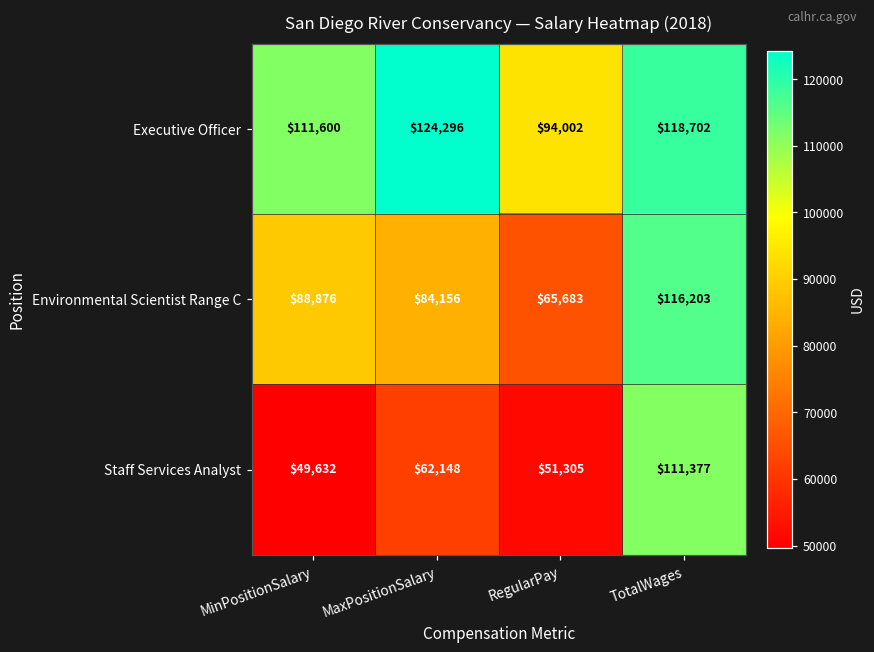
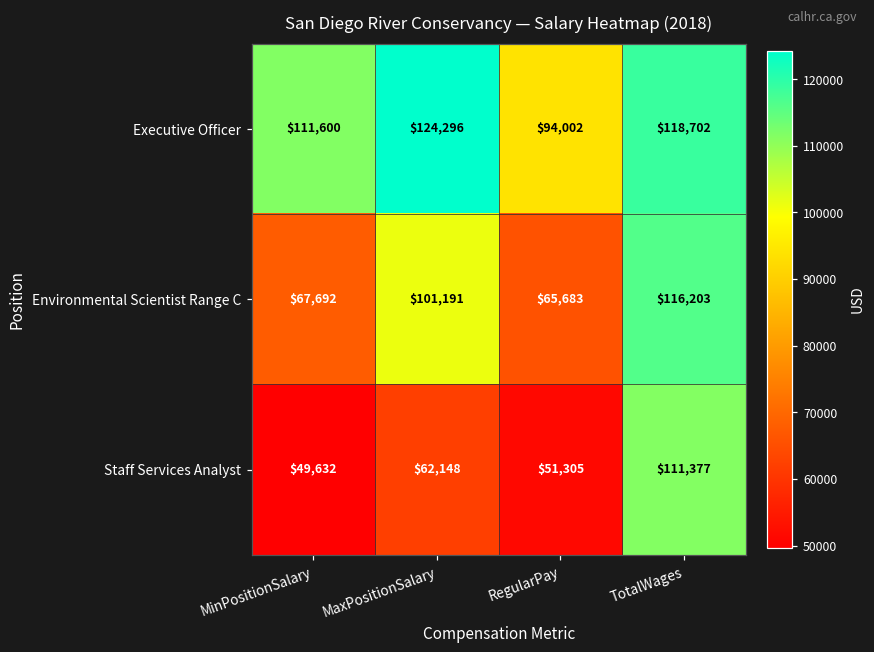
Environmental Scientist Range C, MinPositionSalary: $88,876 -> $67,692
Environmental Scientist Range C, MaxPositionSalary: $84,156 -> $101,191
